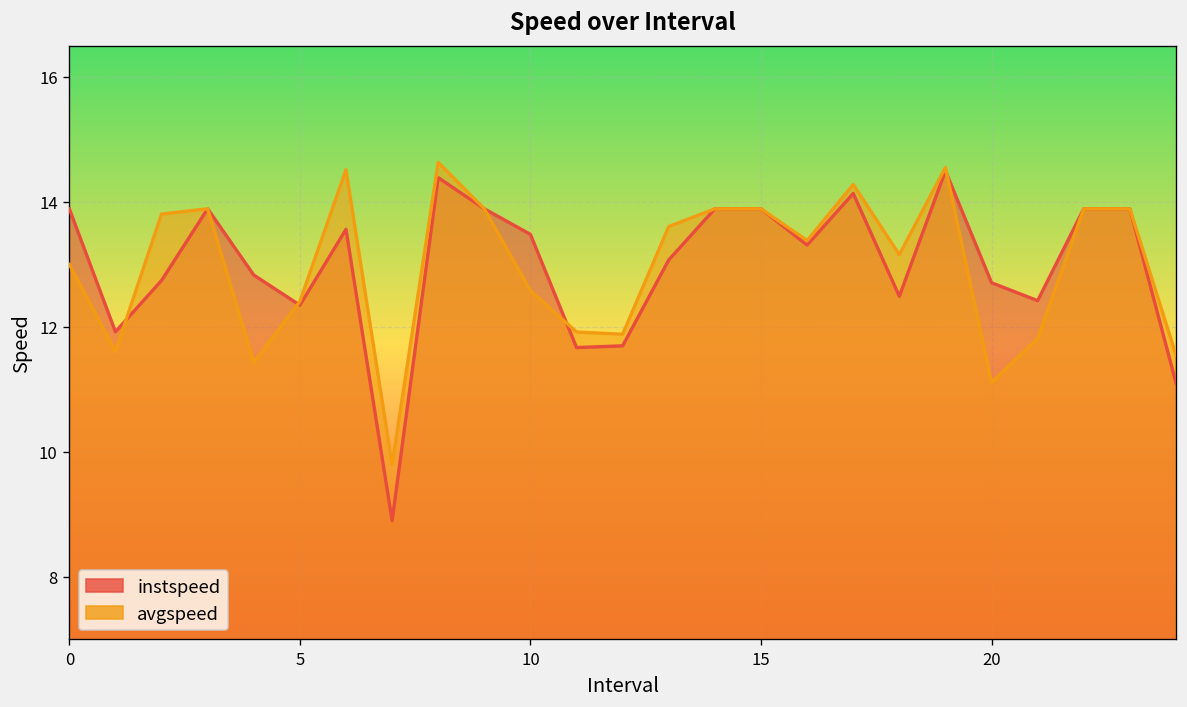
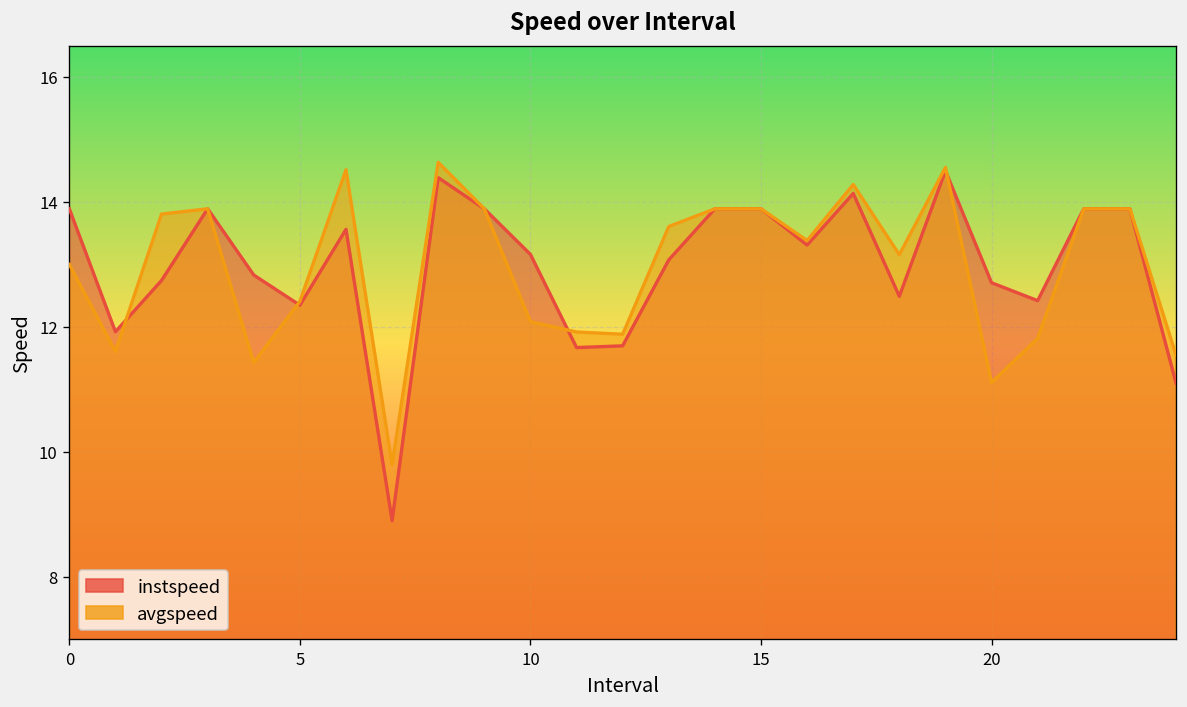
instspeed, 10: 13.5 -> 13.2
avgspeed, 10: 12.6 -> 12.1
